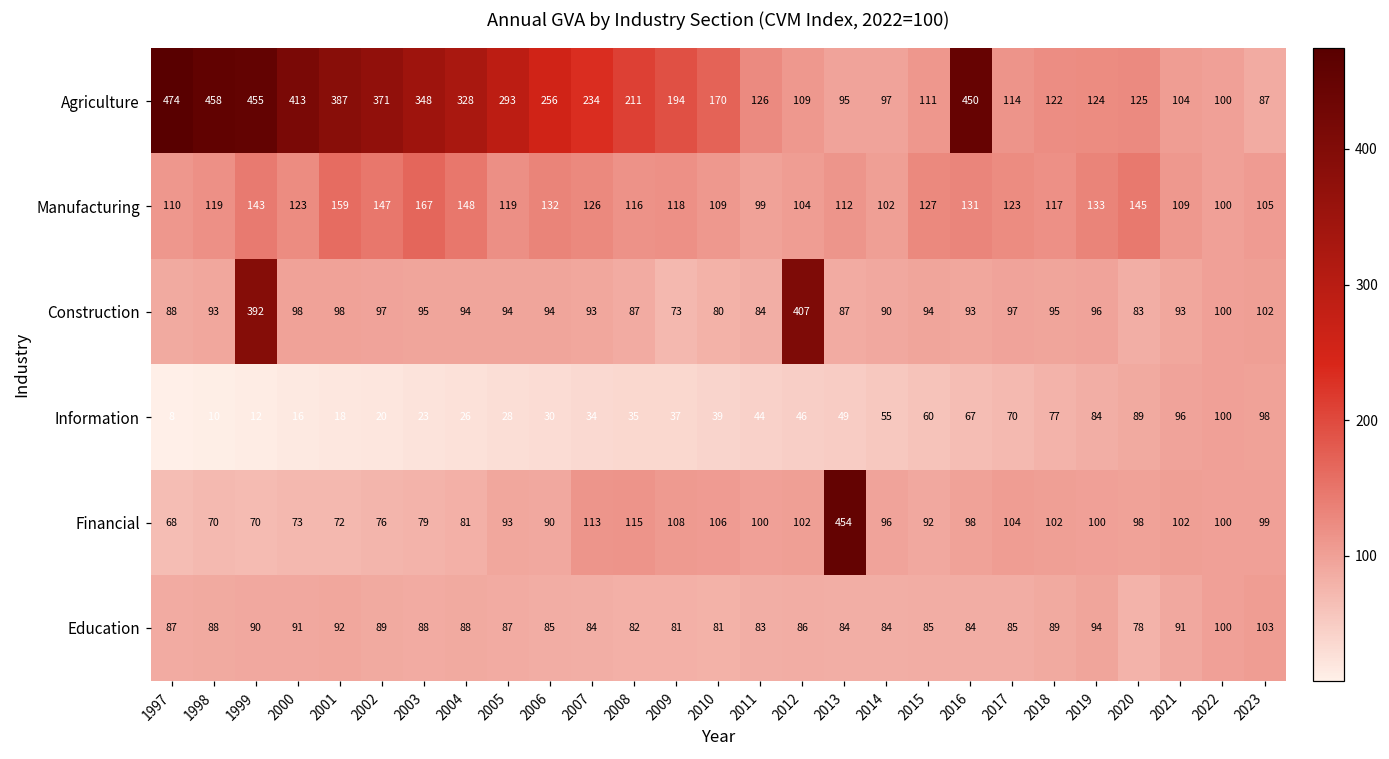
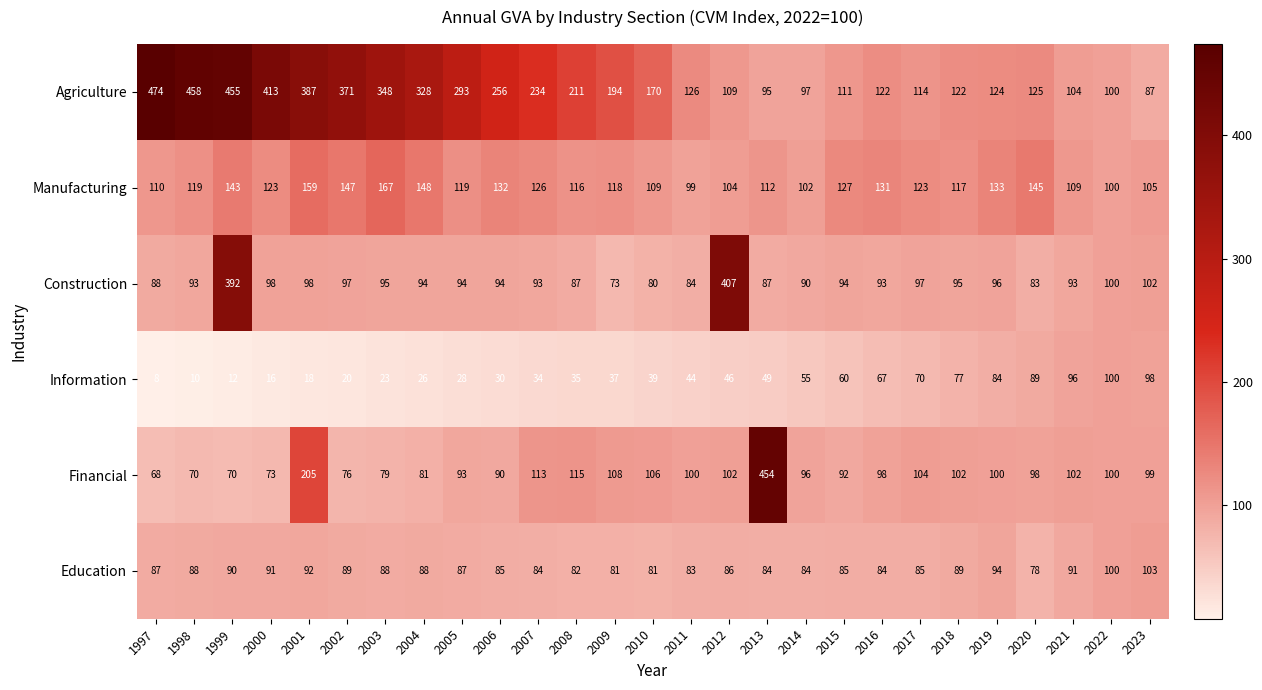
Agriculture, 2016: 450 -> 122
Financial, 2001: 72 -> 205
